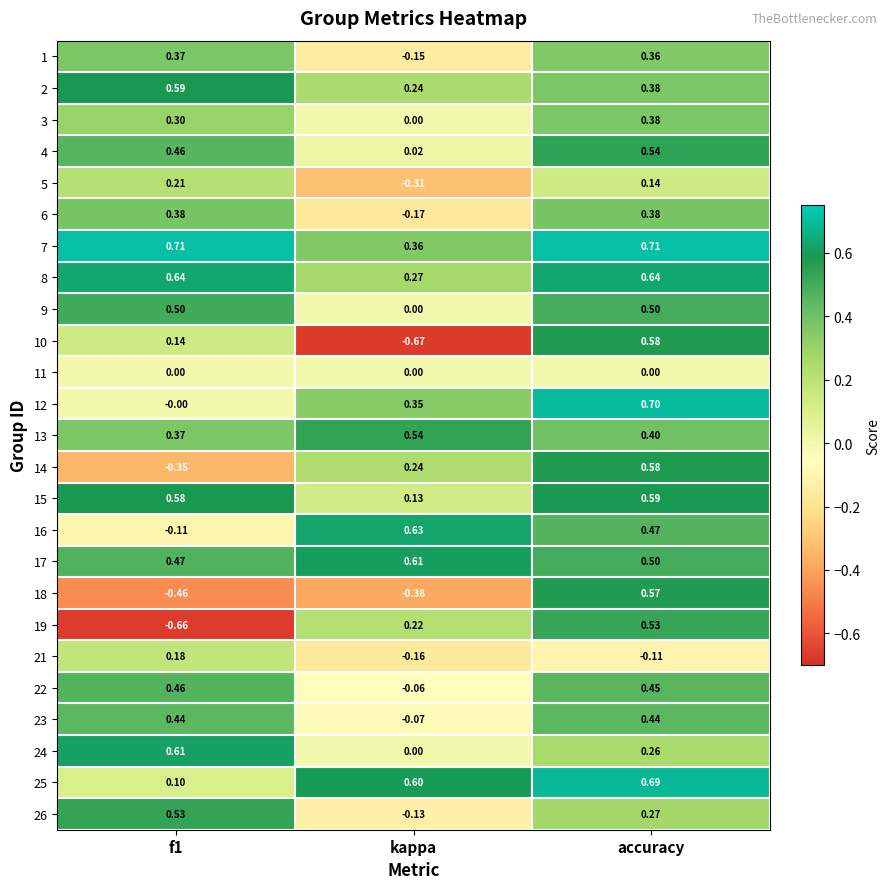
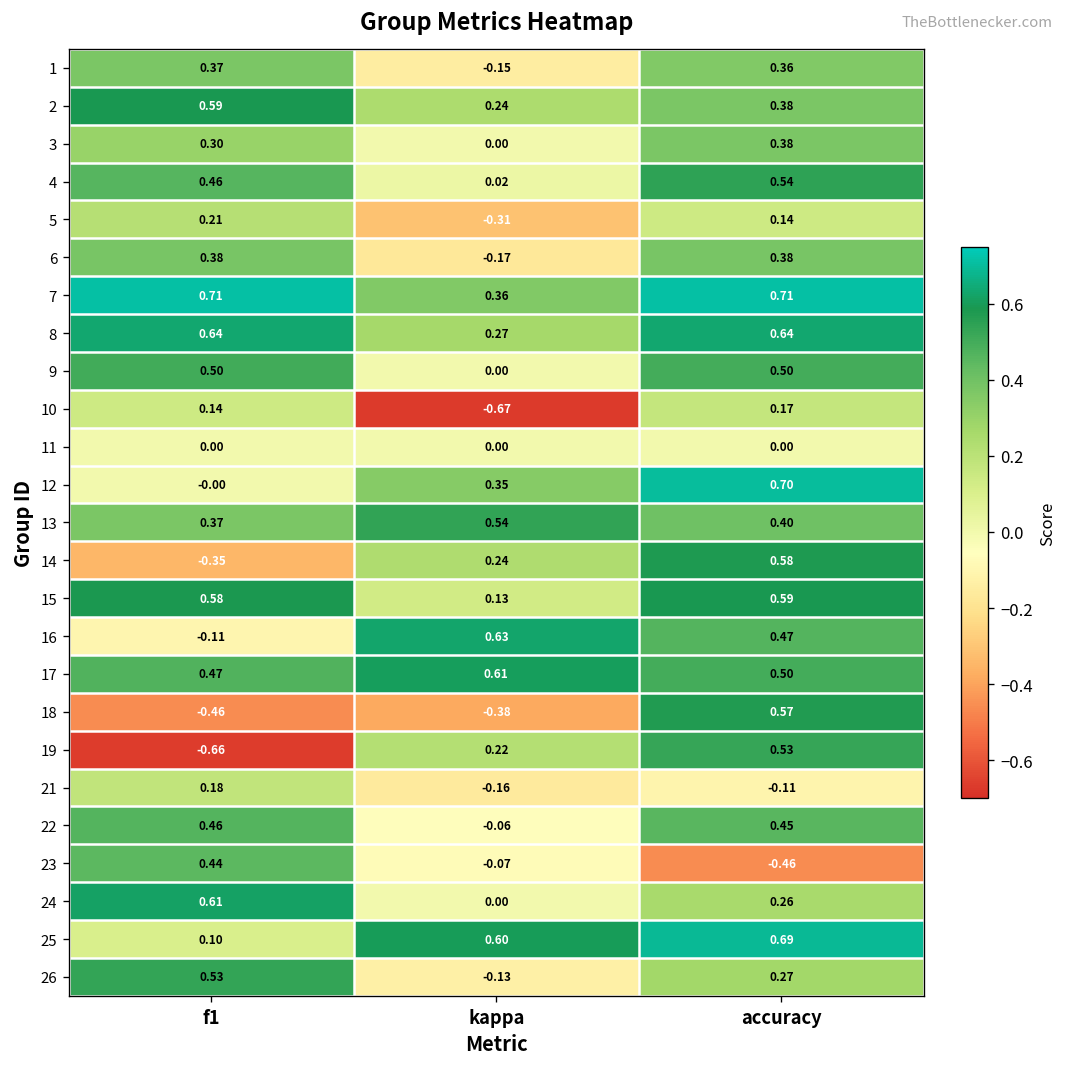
10, accuracy: 0.58 -> 0.17
23, accuracy: 0.44 -> -0.46
